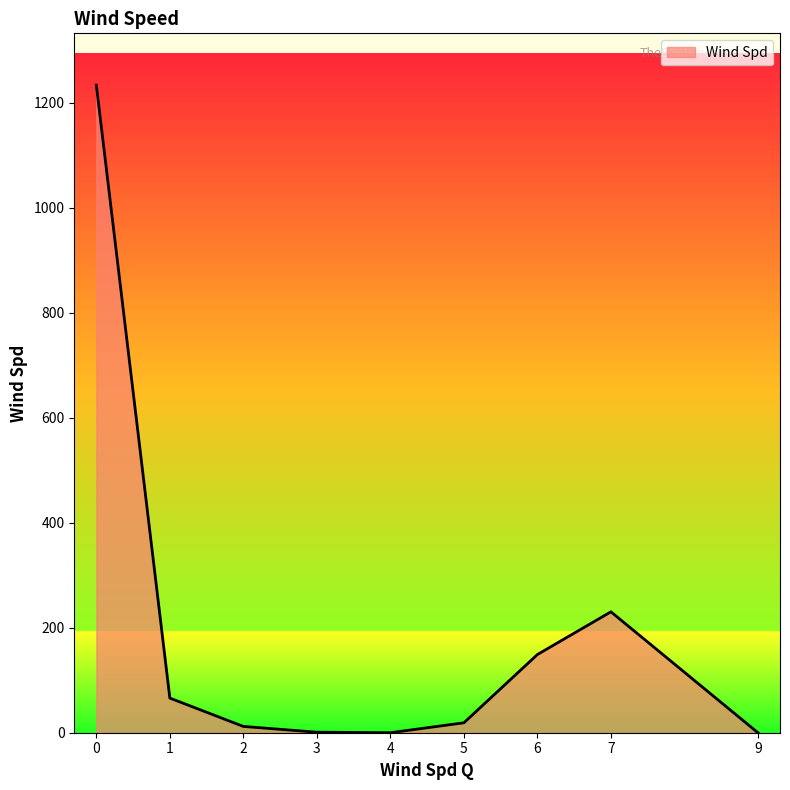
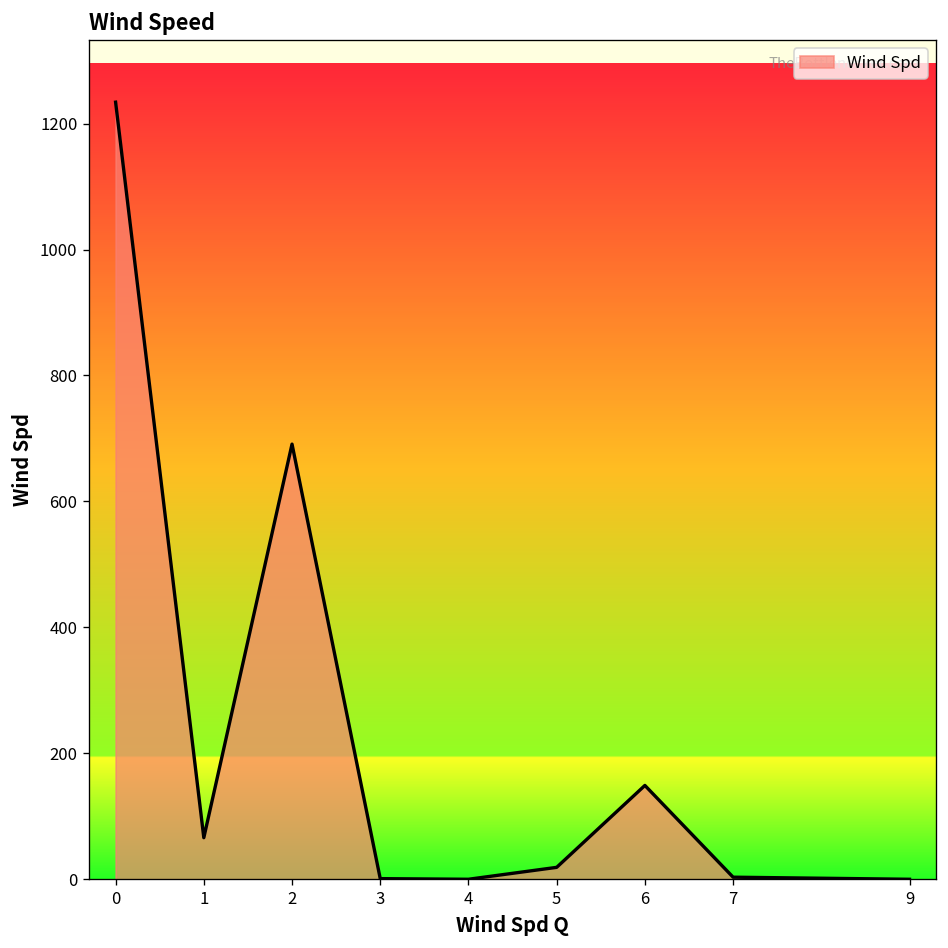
2: 10 -> 690
7: 230 -> 0
